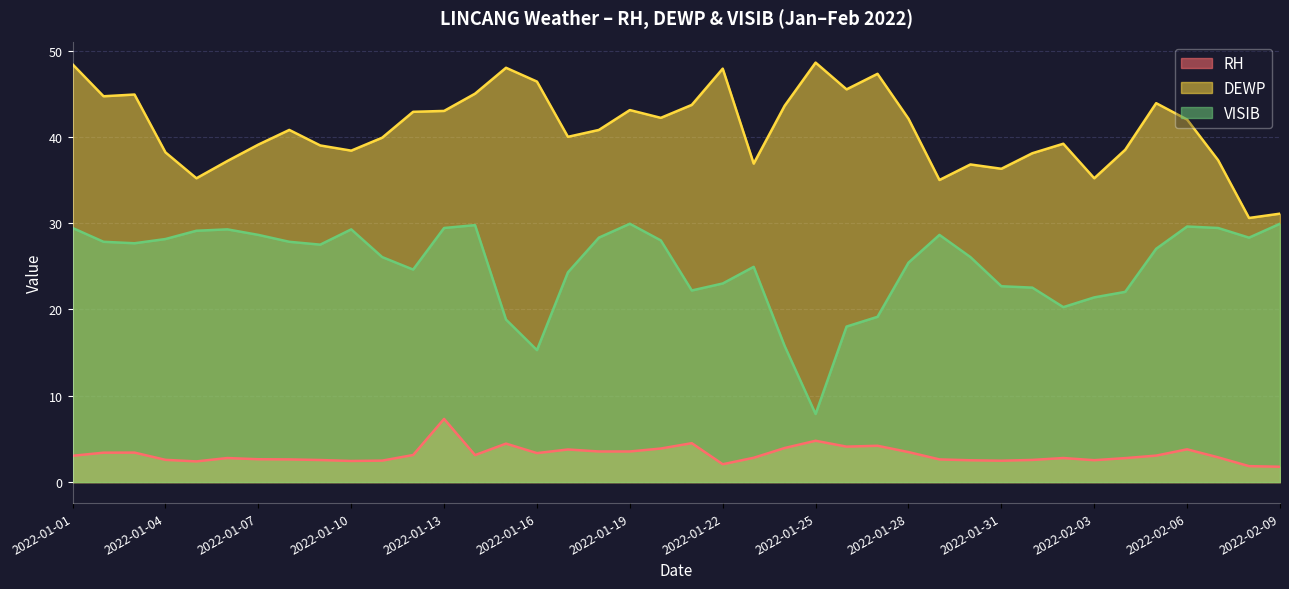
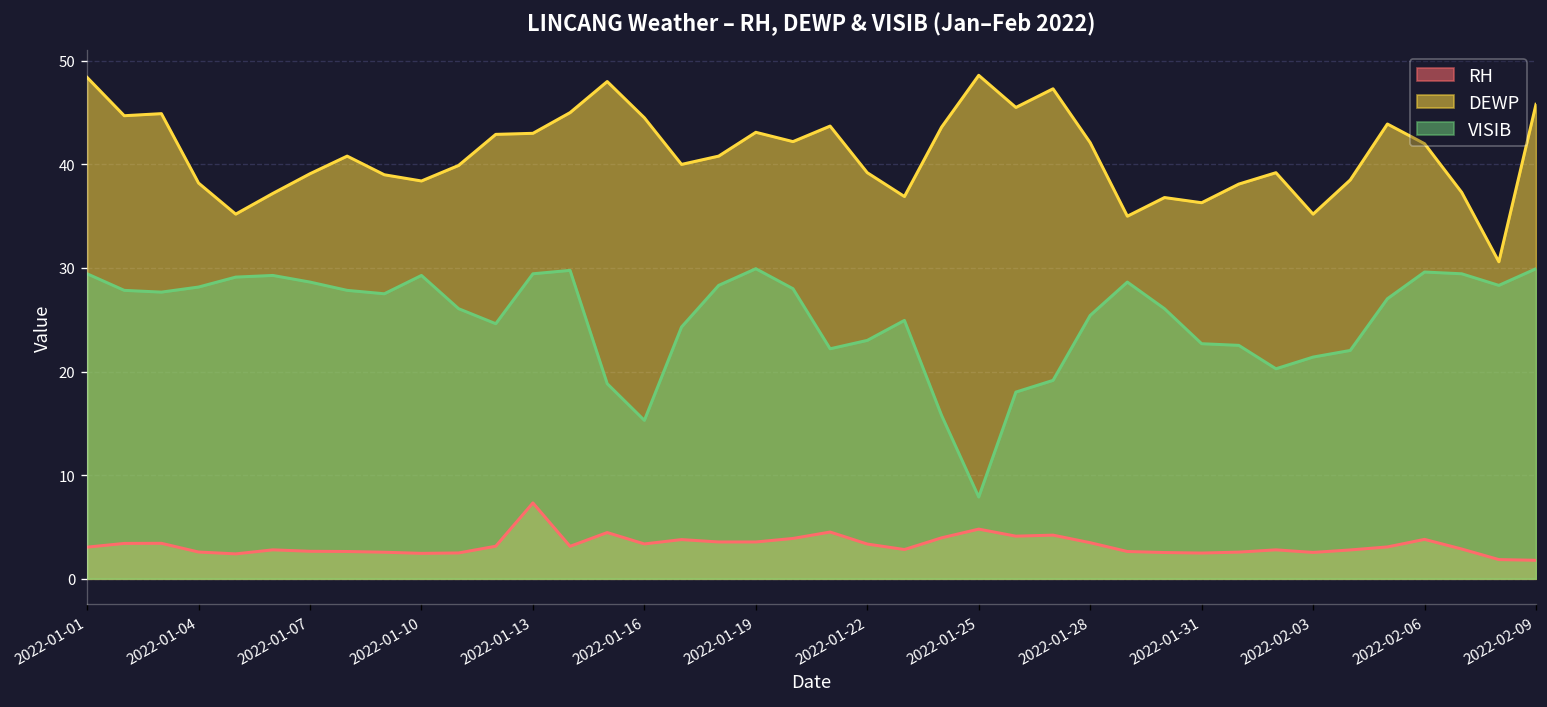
DEWP, 2022-01-16: 46 -> 45
RH, 2022-01-22: 2 -> 3
DEWP, 2022-01-22: 48 -> 39
DEWP, 2022-02-09: 31 -> 46
